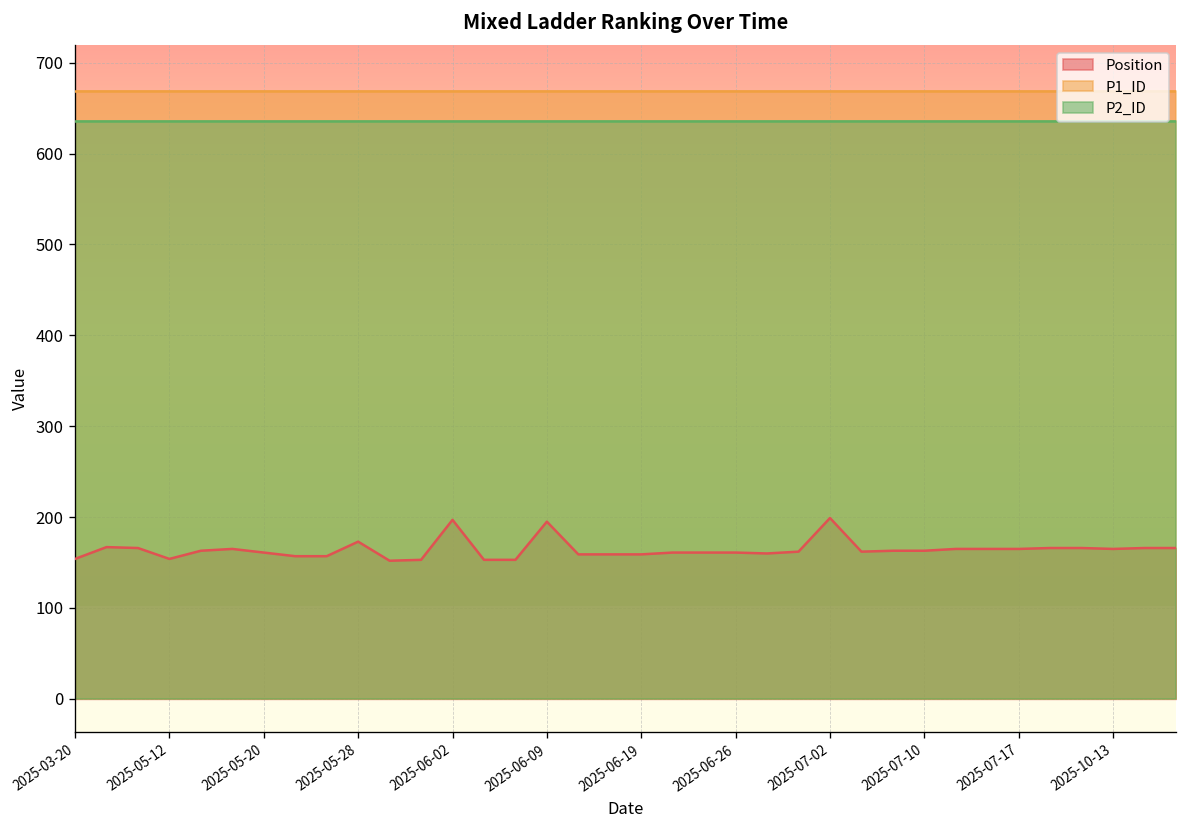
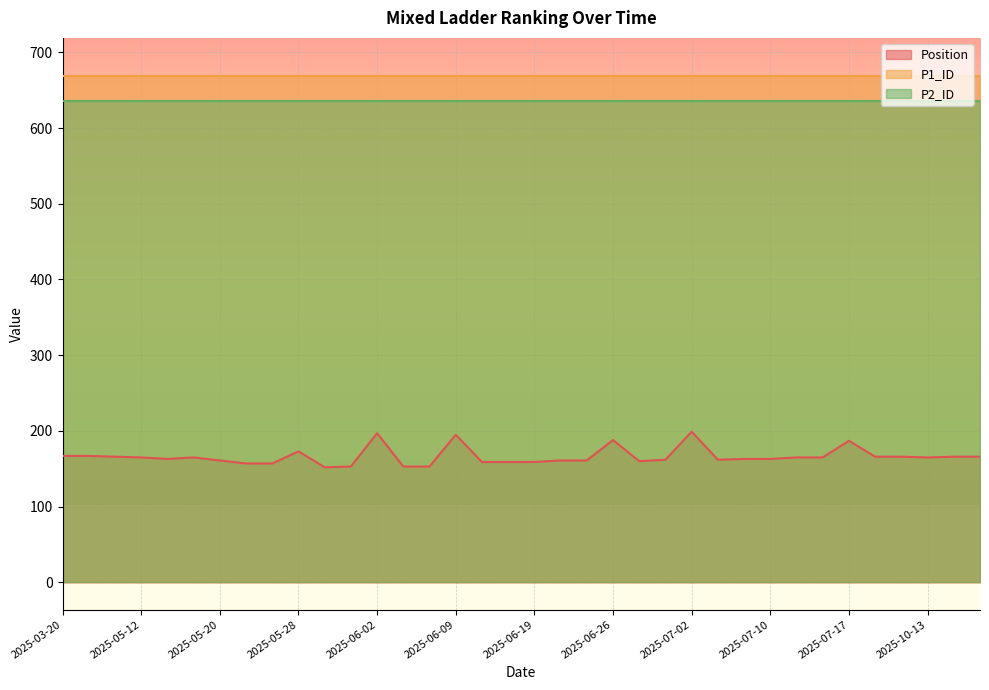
Position, 2025-03-20: 150 -> 170
Position, 2025-05-12: 150 -> 170
Position, 2025-06-26: 160 -> 190
Position, 2025-07-17: 170 -> 190
